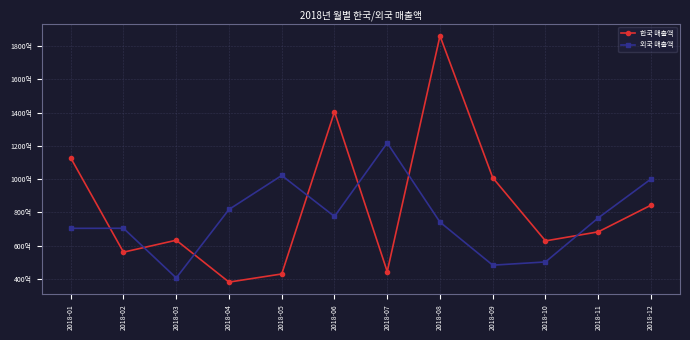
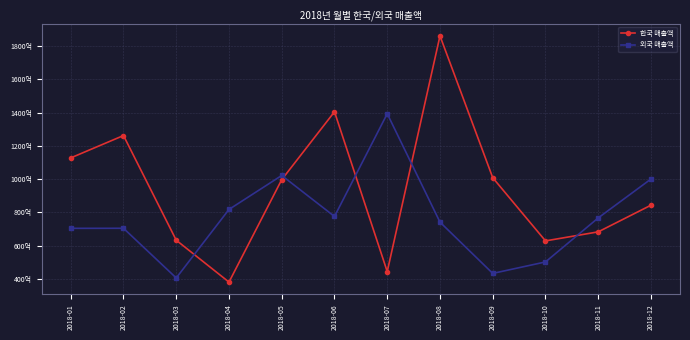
한국 매출액, 2018-02: 560억 -> 1260억
한국 매출액, 2018-05: 430억 -> 1000억
외국 매출액, 2018-07: 1220억 -> 1390억
외국 매출액, 2018-09: 480억 -> 430억
